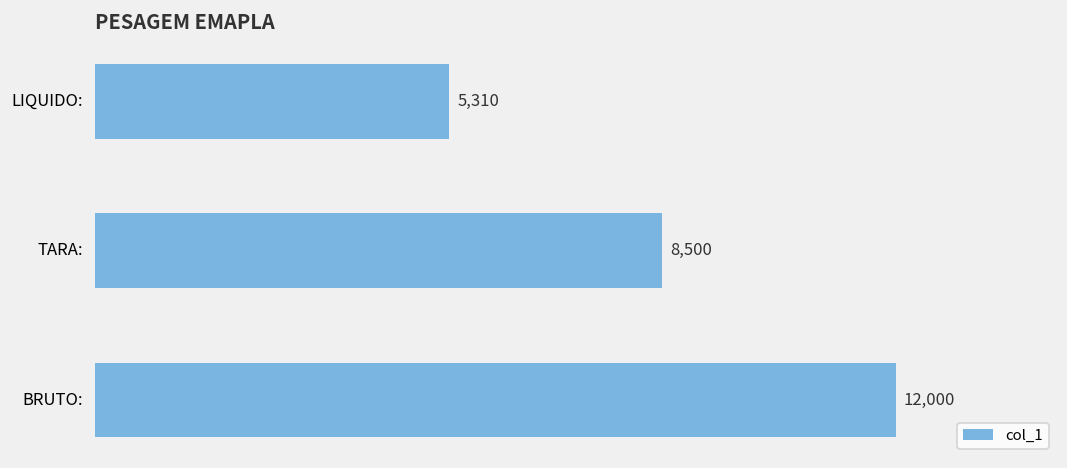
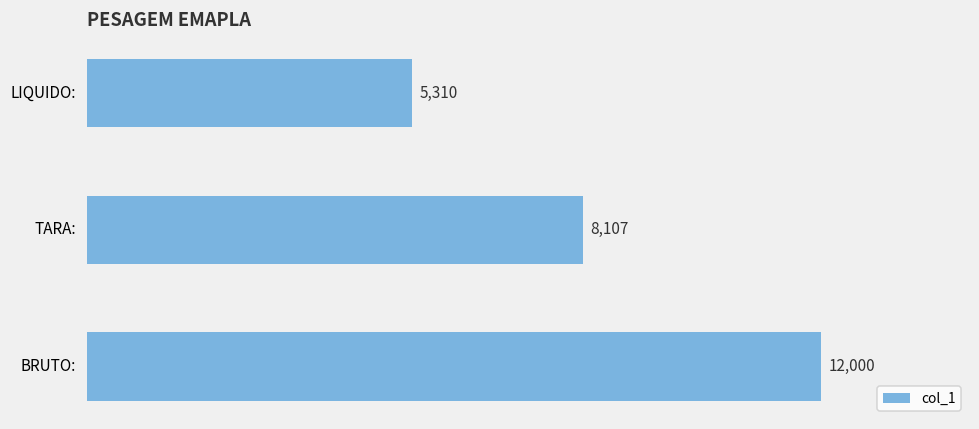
TARA:: 8,500 -> 8,107
